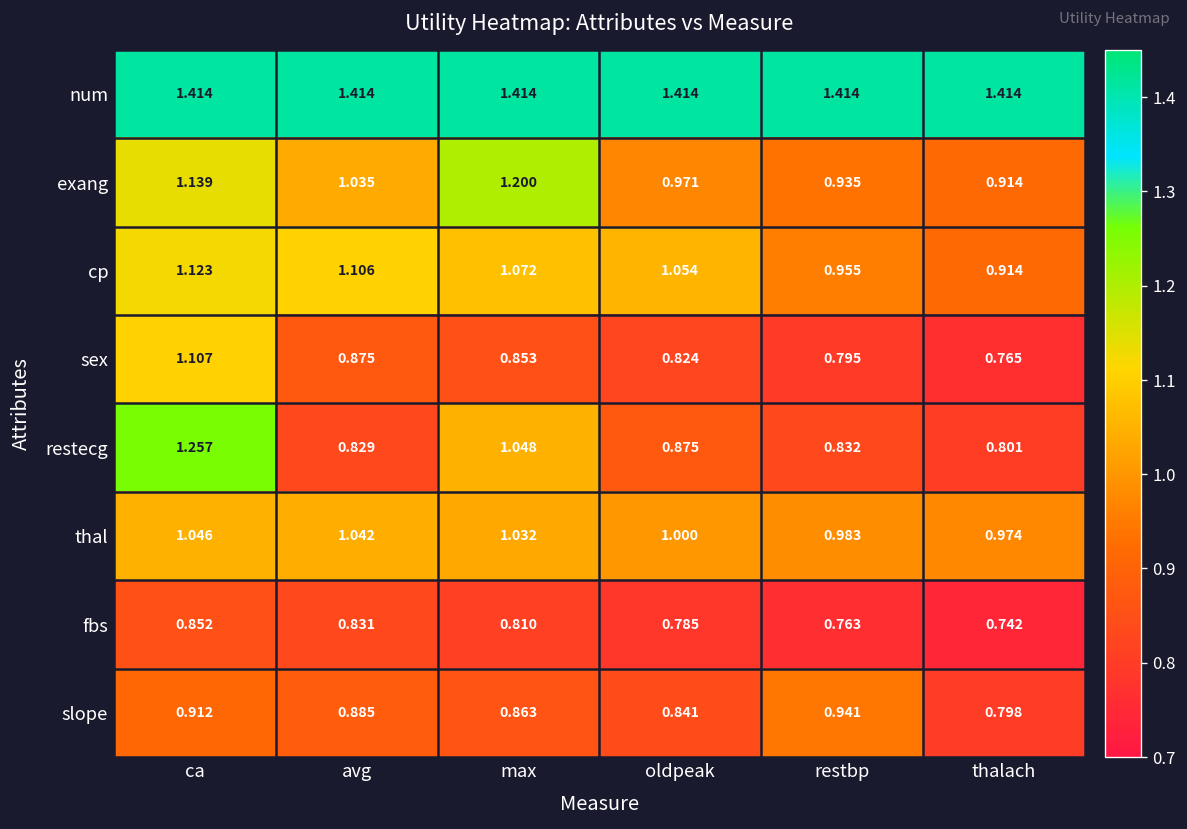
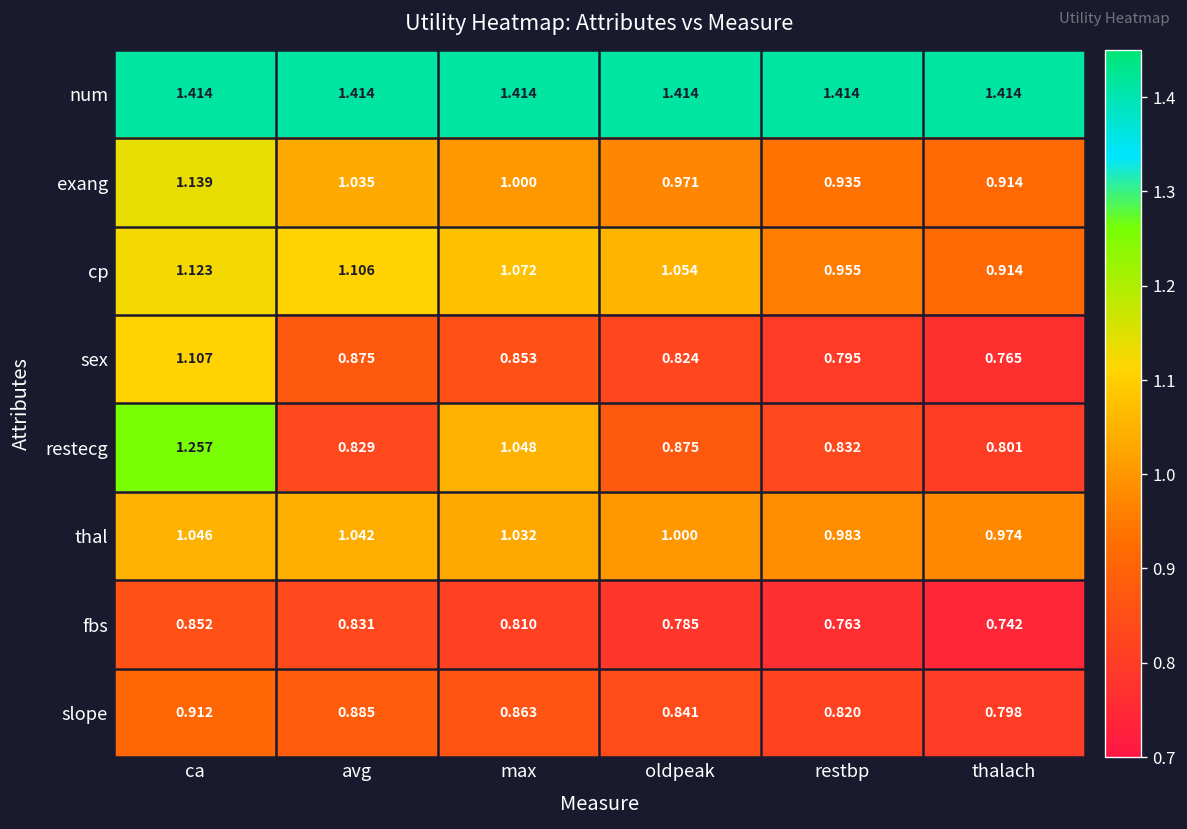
exang, max: 1.200 -> 1.000
slope, restbp: 0.941 -> 0.820
